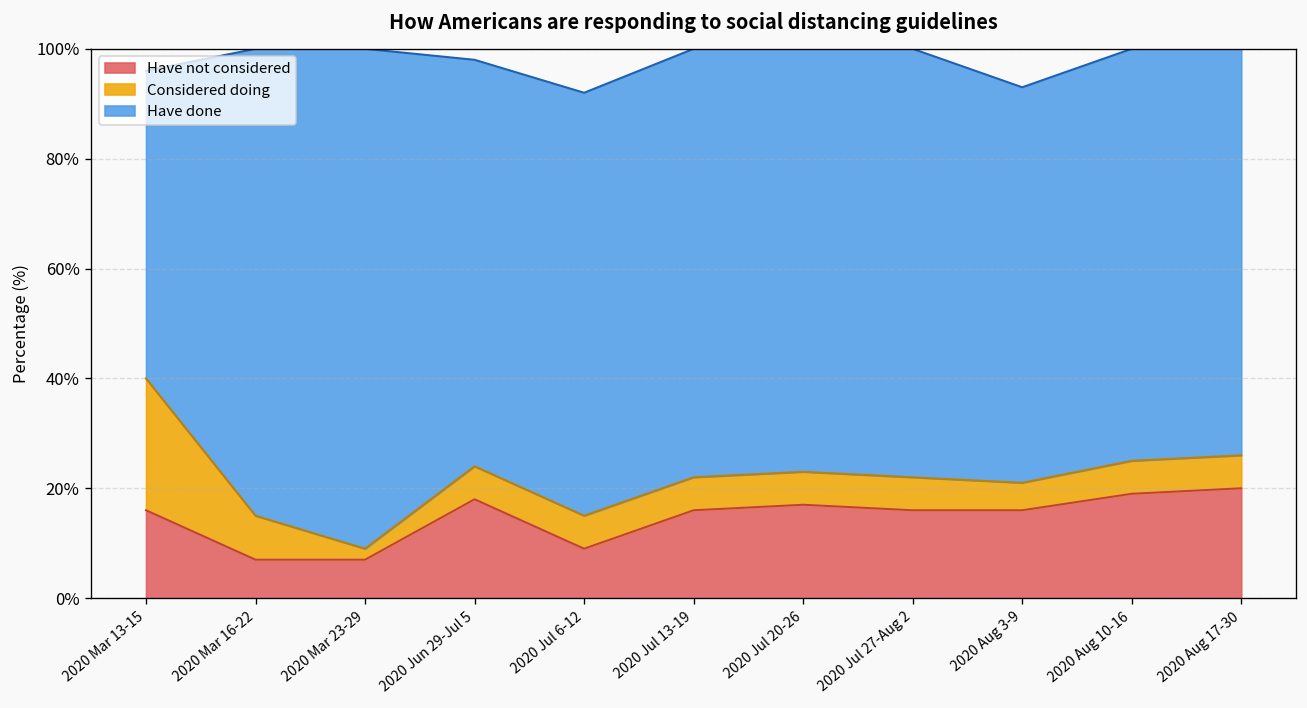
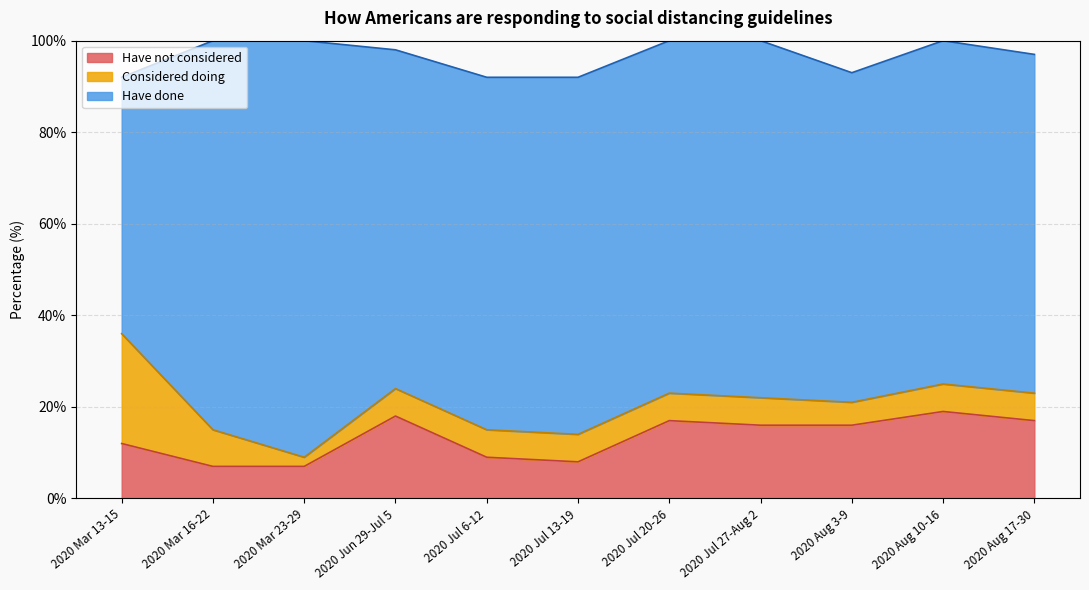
Have not considered, 2020 Mar 13-15: 16% -> 12%
Have not considered, 2020 Jul 13-19: 16% -> 8%
Have not considered, 2020 Aug 17-30: 20% -> 17%
